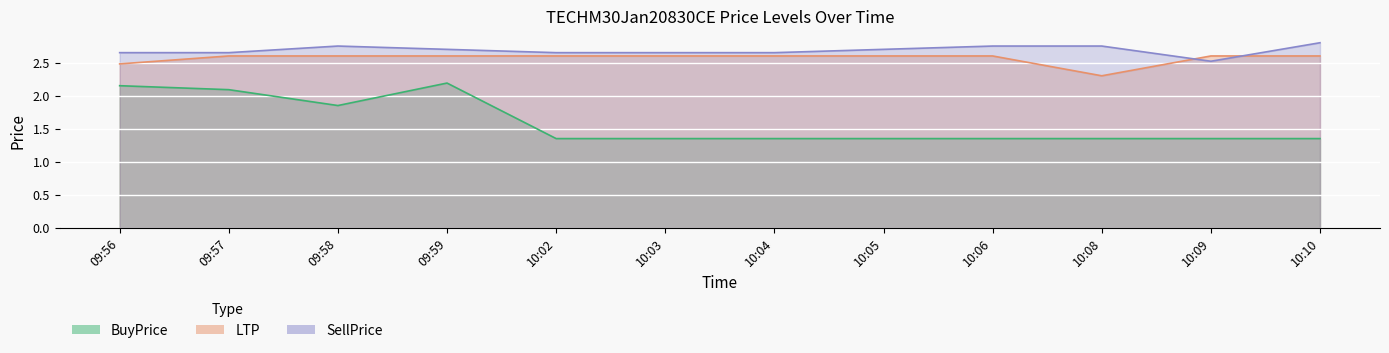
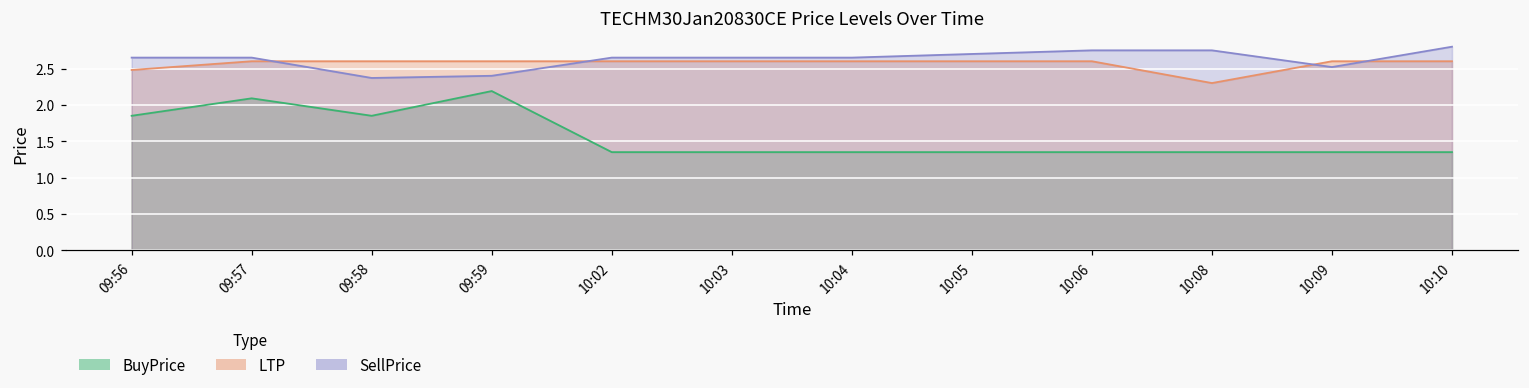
BuyPrice, 09:56: 2.2 -> 1.9
SellPrice, 09:58: 2.8 -> 2.4
SellPrice, 09:59: 2.7 -> 2.4
